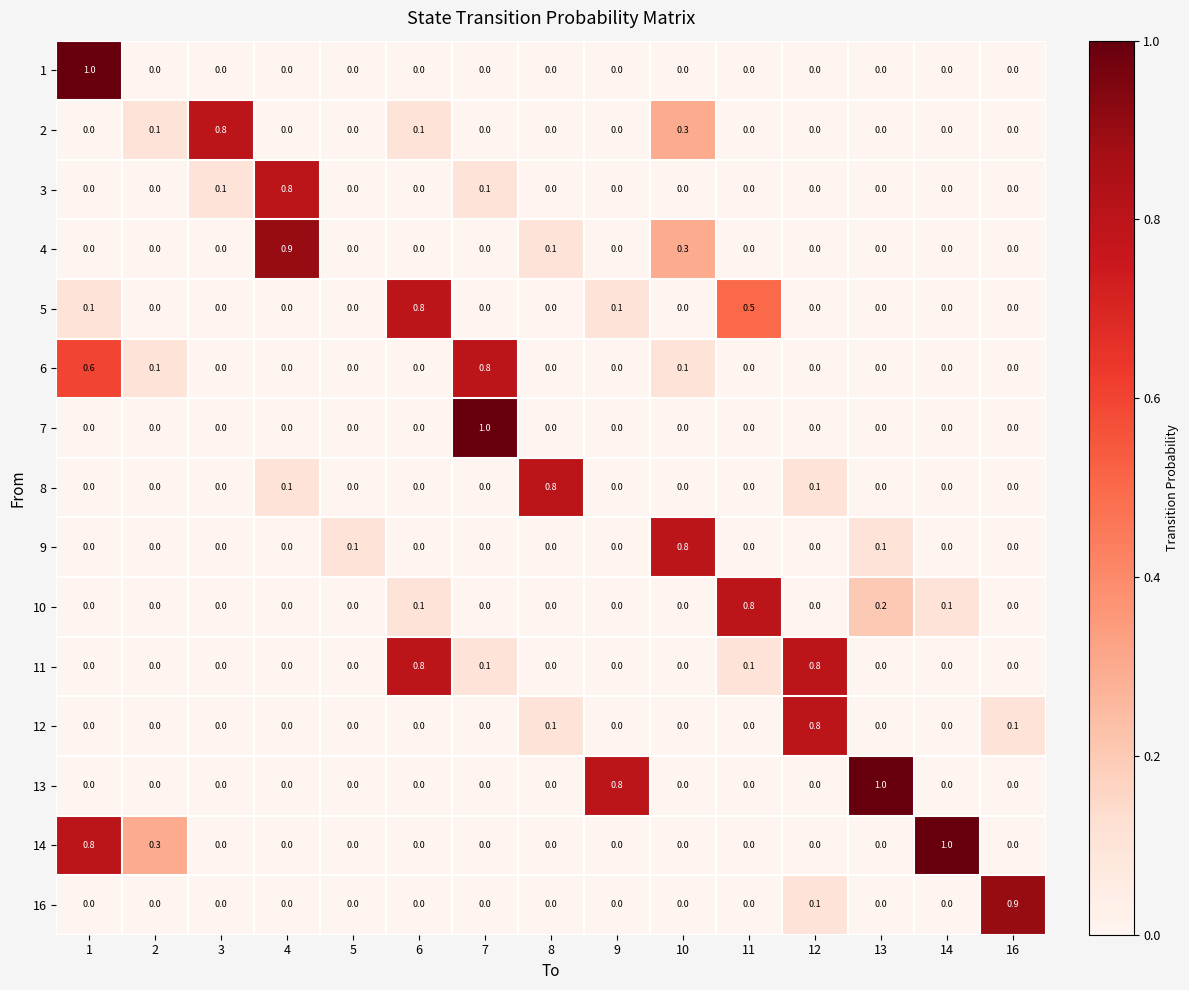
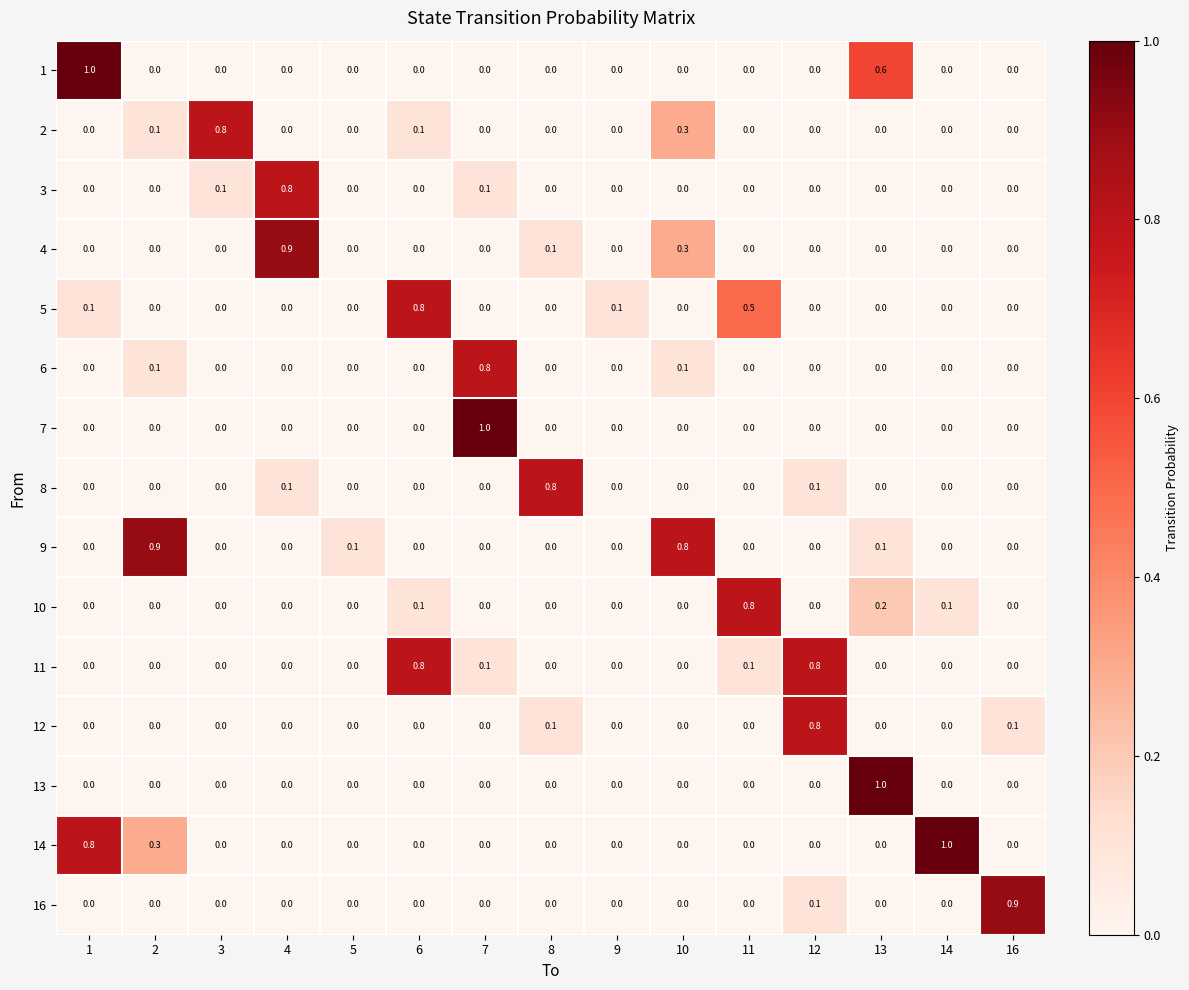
1, 13: 0.0 -> 0.6
6, 1: 0.6 -> 0.0
9, 2: 0.0 -> 0.9
13, 9: 0.8 -> 0.0
